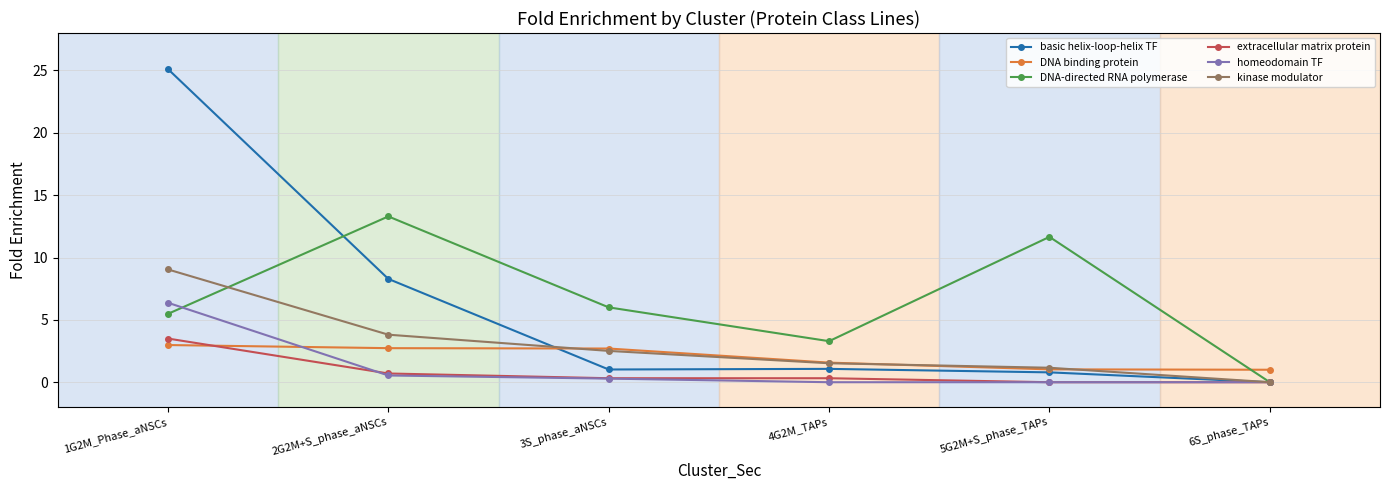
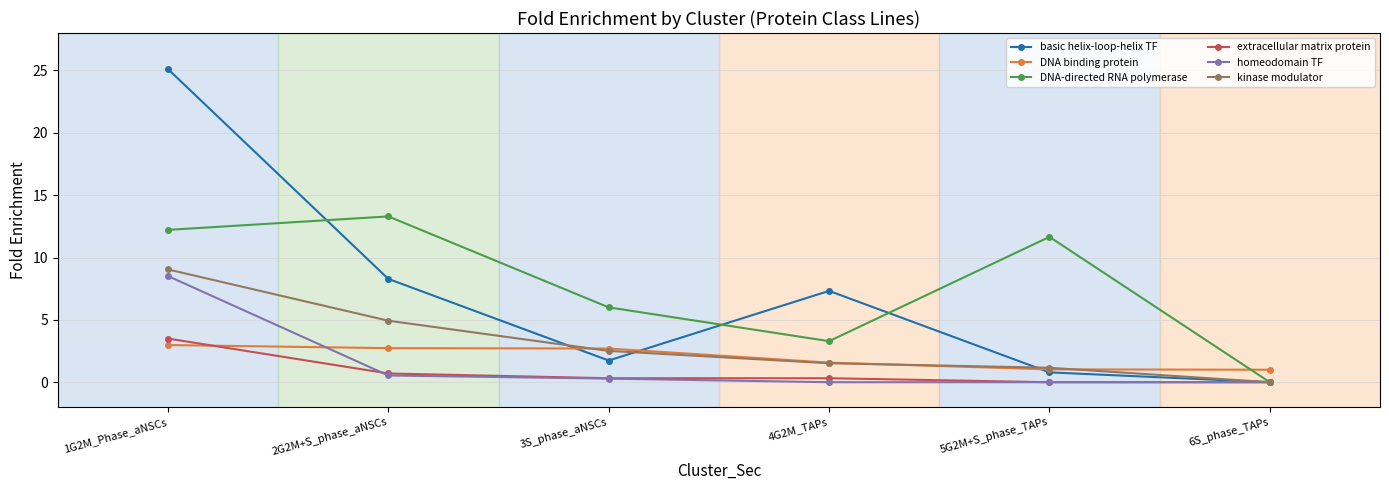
DNA-directed RNA polymerase, 1G2M_Phase_aNSCs: 5.5 -> 12.2
homeodomain TF, 1G2M_Phase_aNSCs: 6.4 -> 8.5
kinase modulator, 2G2M+S_phase_aNSCs: 3.8 -> 4.9
basic helix-loop-helix TF, 3S_phase_aNSCs: 1.0 -> 1.8
basic helix-loop-helix TF, 4G2M_TAPs: 1.1 -> 7.3
